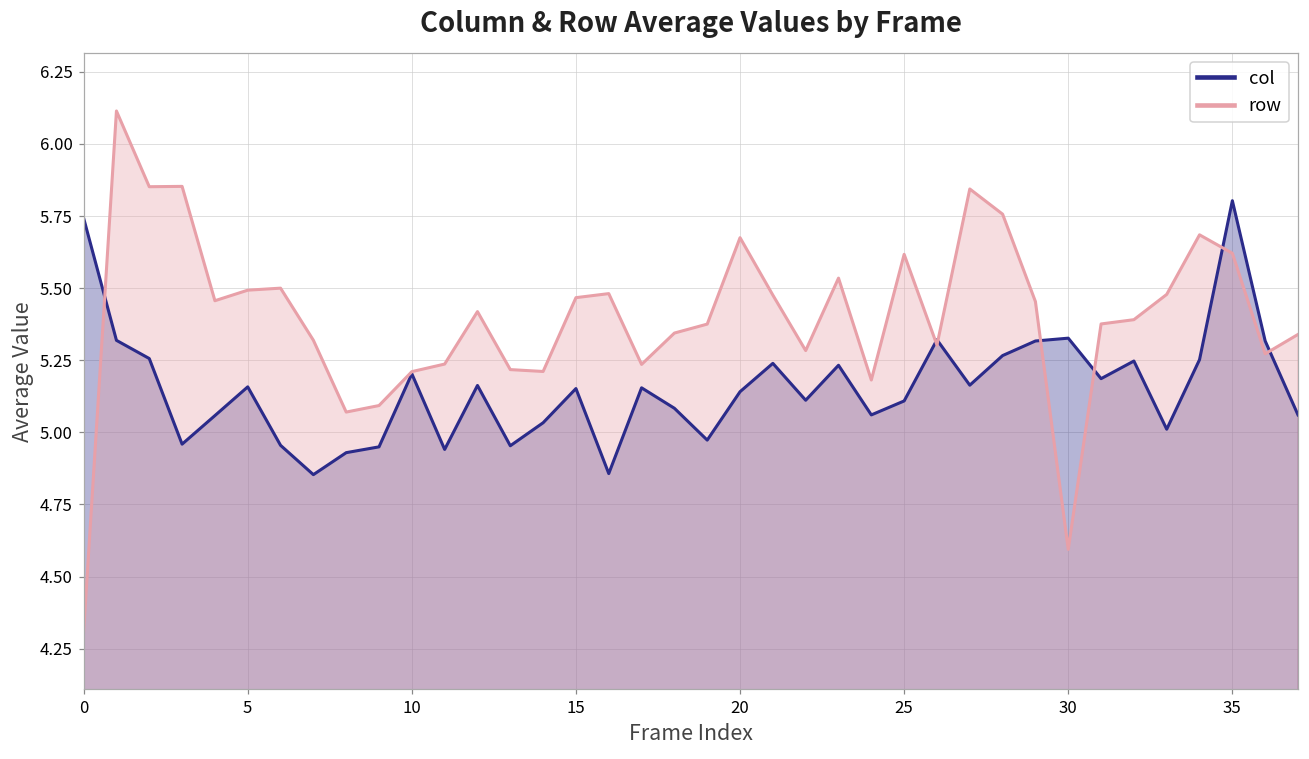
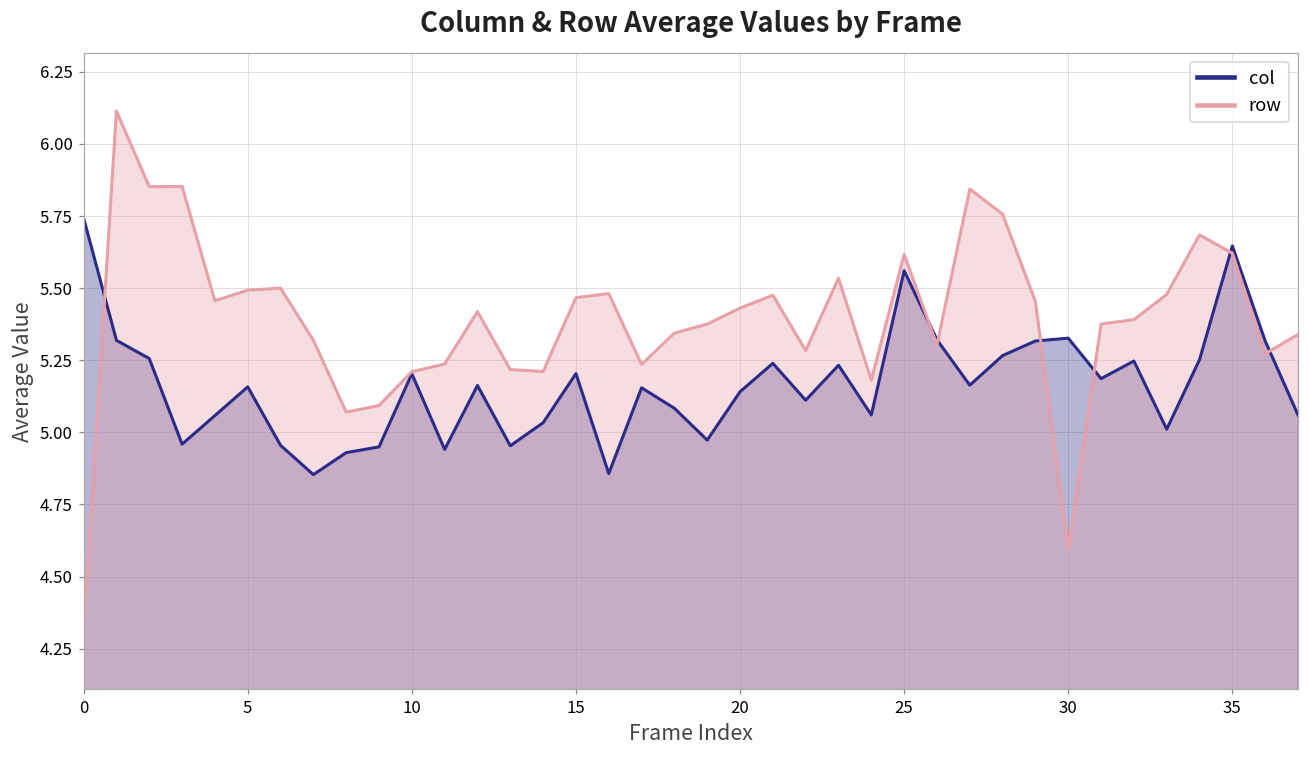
col, 15: 5.15 -> 5.20
row, 20: 5.67 -> 5.43
col, 25: 5.11 -> 5.56
col, 35: 5.80 -> 5.65
